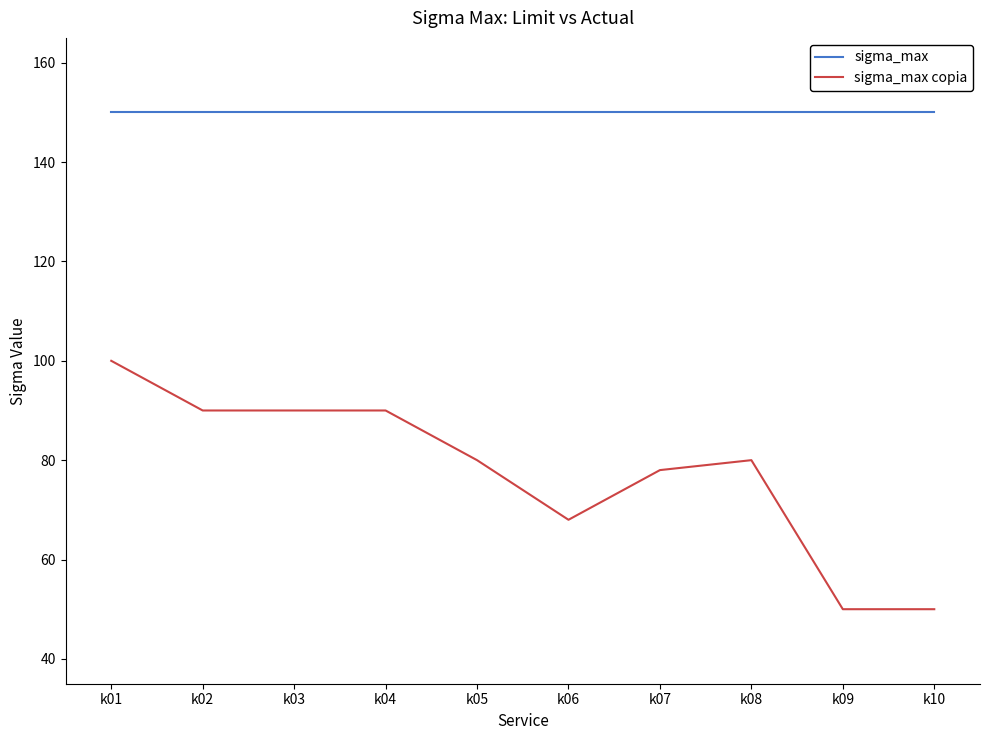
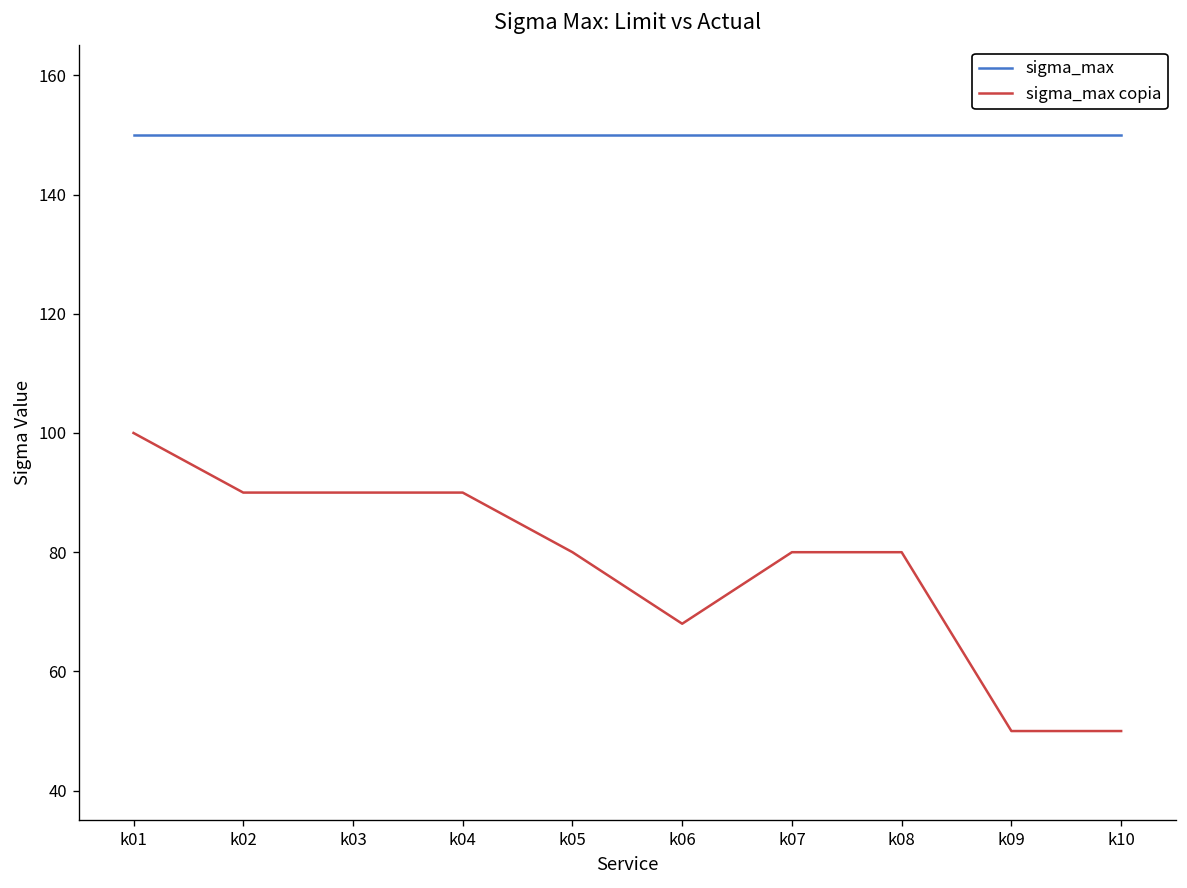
sigma_max copia, k07: 78 -> 80
